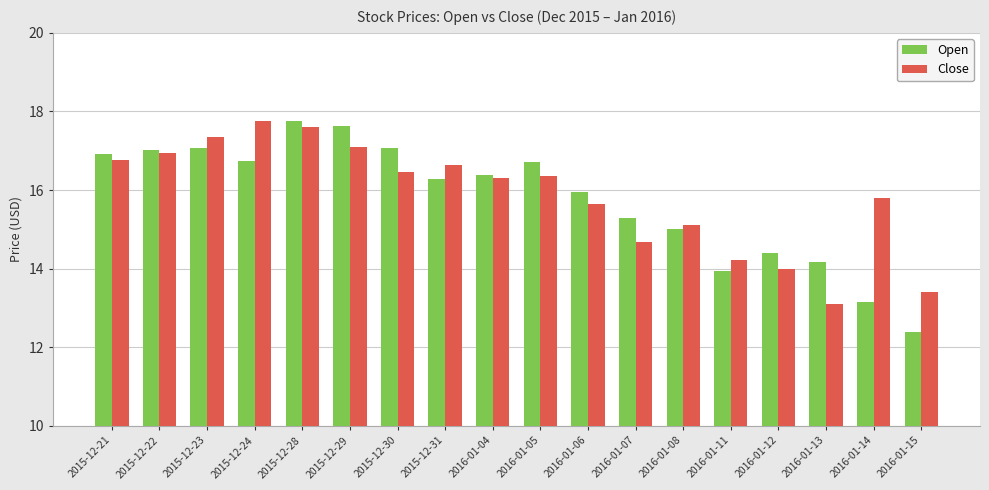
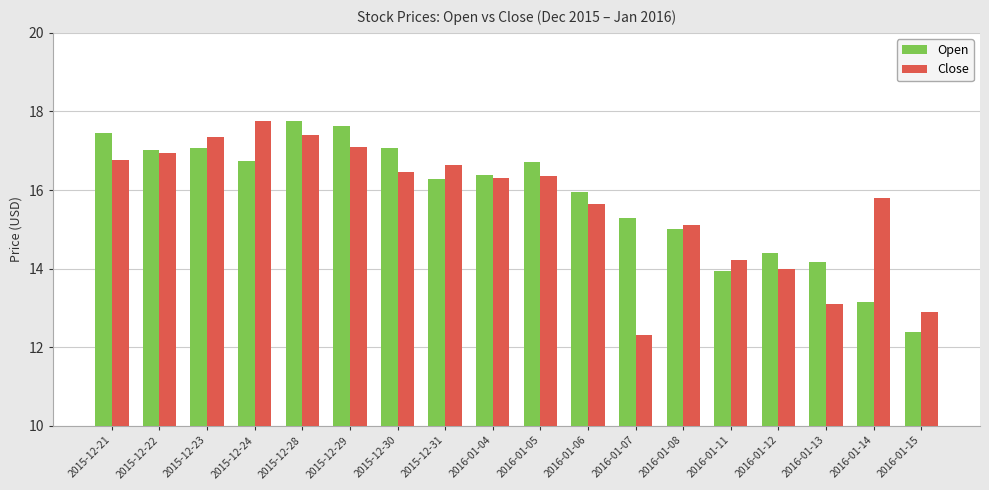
Open, 2015-12-21: 16.9 -> 17.5
Close, 2015-12-28: 17.6 -> 17.4
Close, 2016-01-07: 14.7 -> 12.3
Close, 2016-01-15: 13.4 -> 12.9
